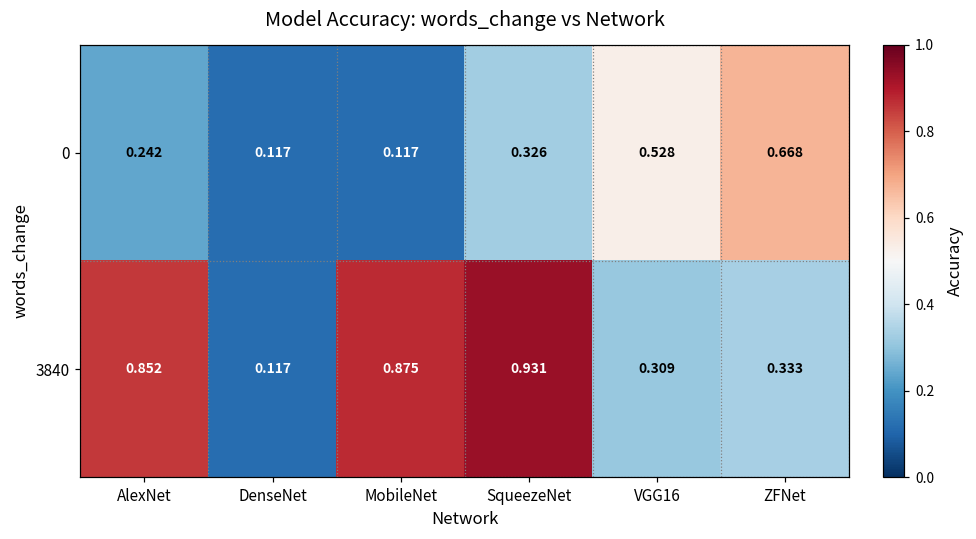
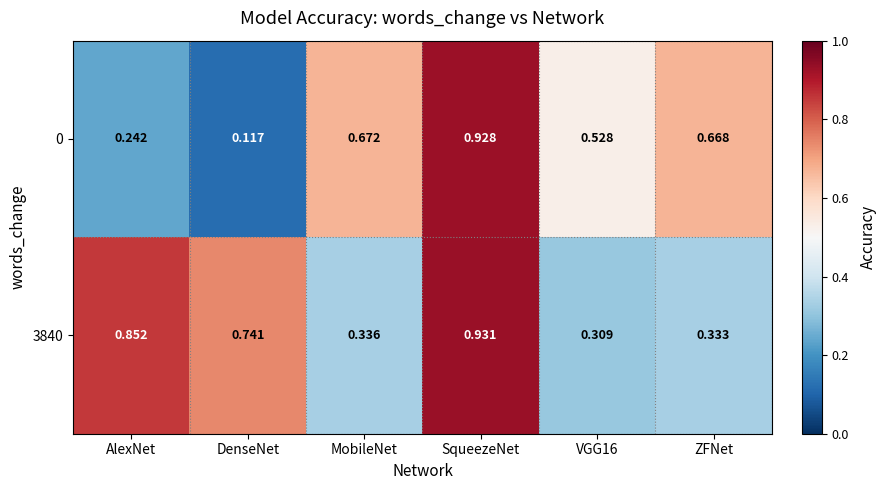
0, MobileNet: 0.117 -> 0.672
0, SqueezeNet: 0.326 -> 0.928
3840, DenseNet: 0.117 -> 0.741
3840, MobileNet: 0.875 -> 0.336
